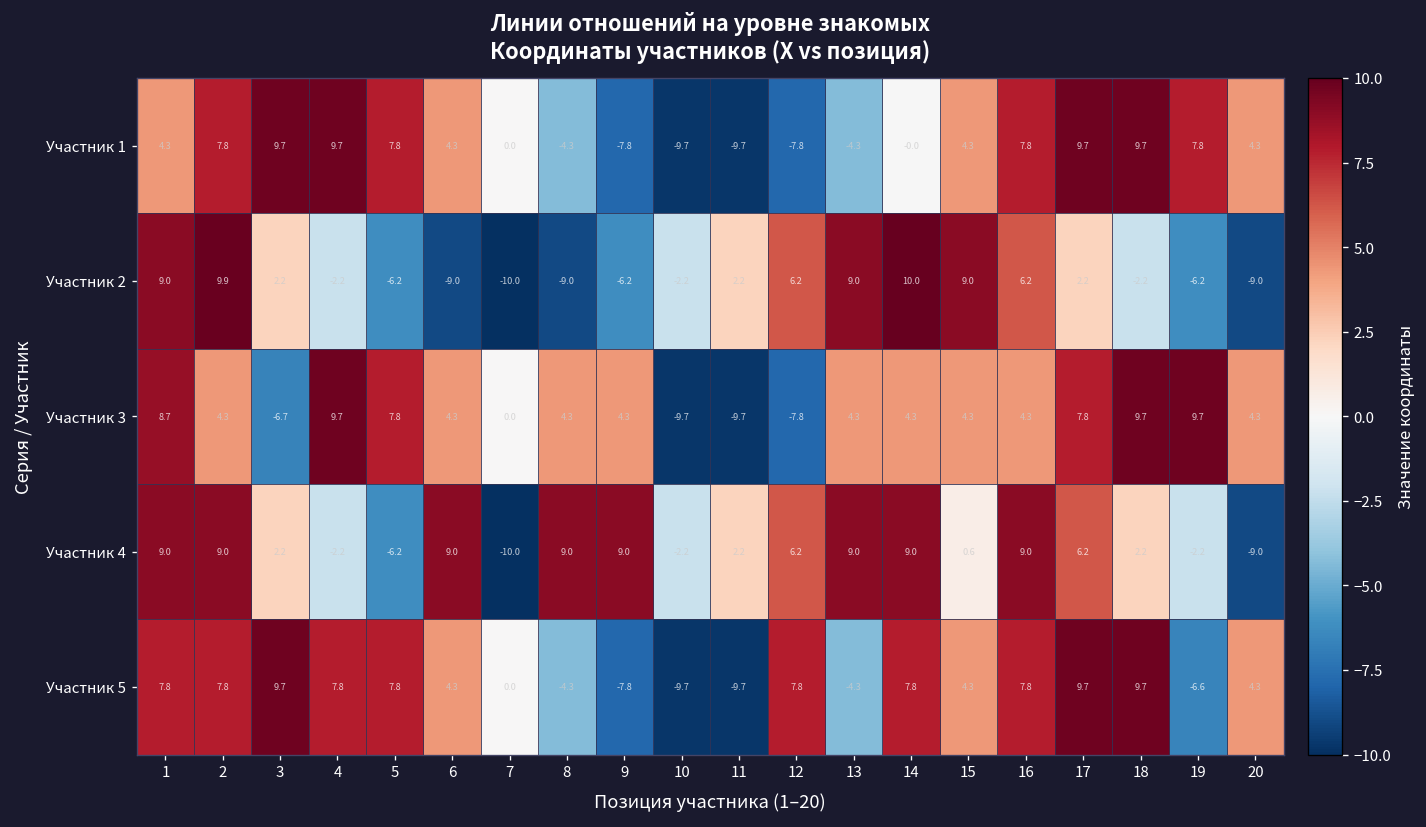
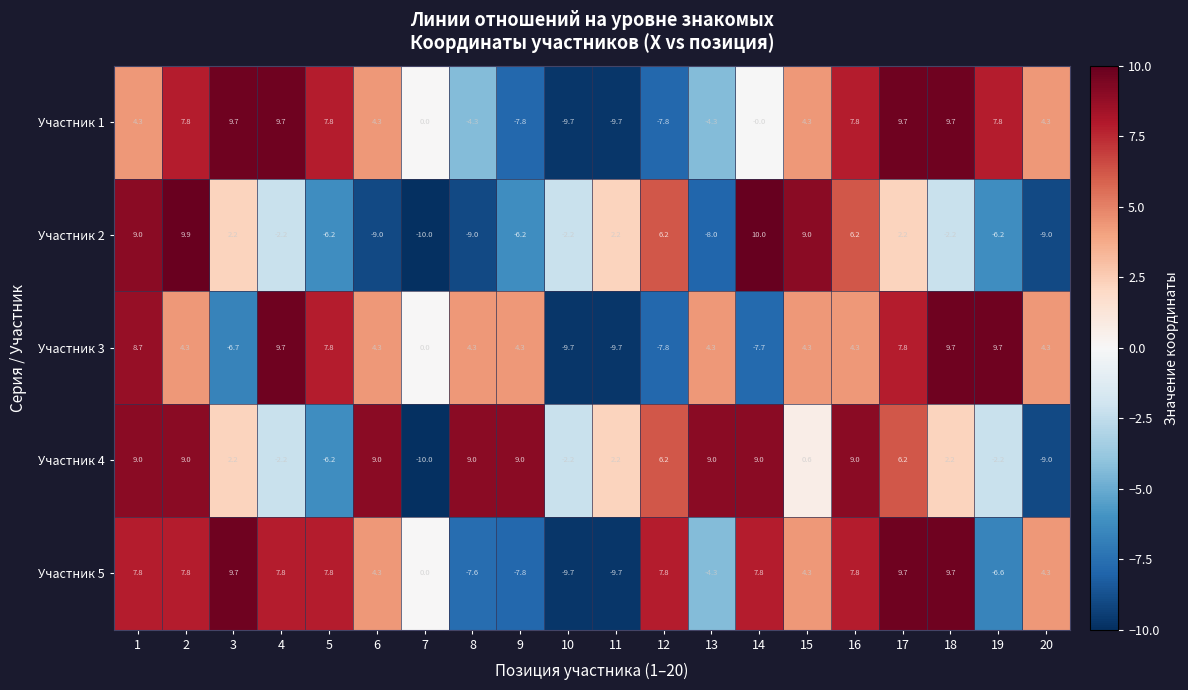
Участник 2, 13: 9.0 -> -8.0
Участник 3, 14: 4.3 -> -7.7
Участник 5, 8: -4.3 -> -7.6
